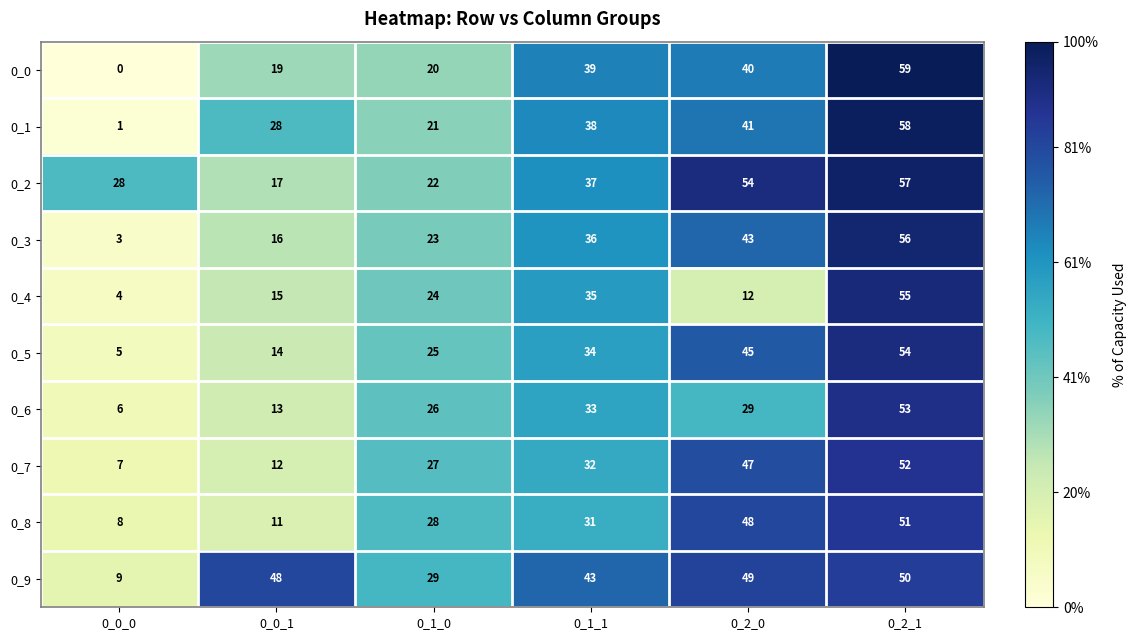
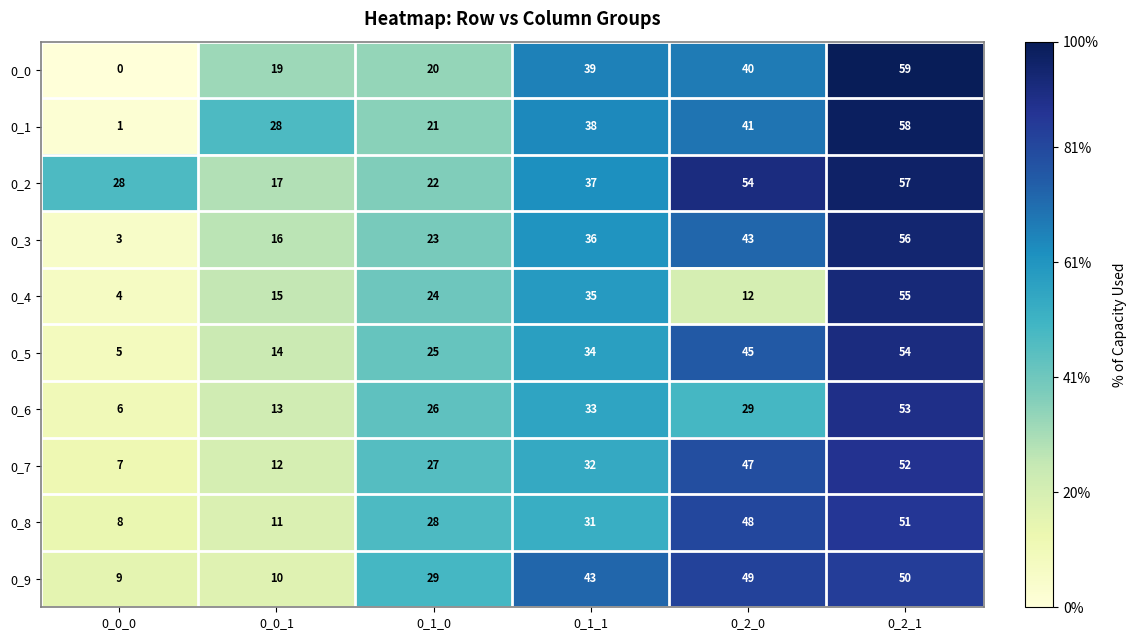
0_9, 0_0_1: 48 -> 10
